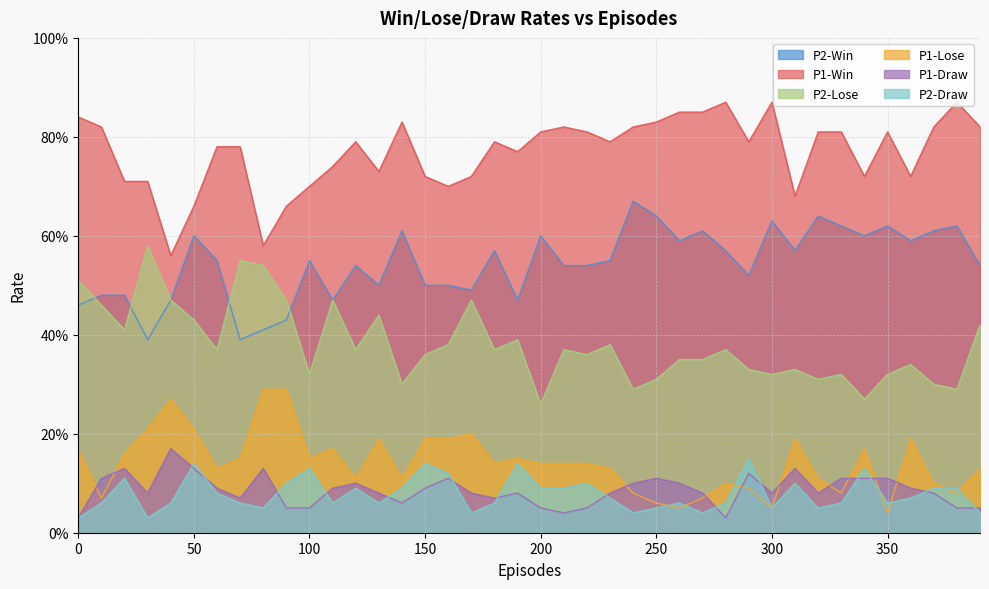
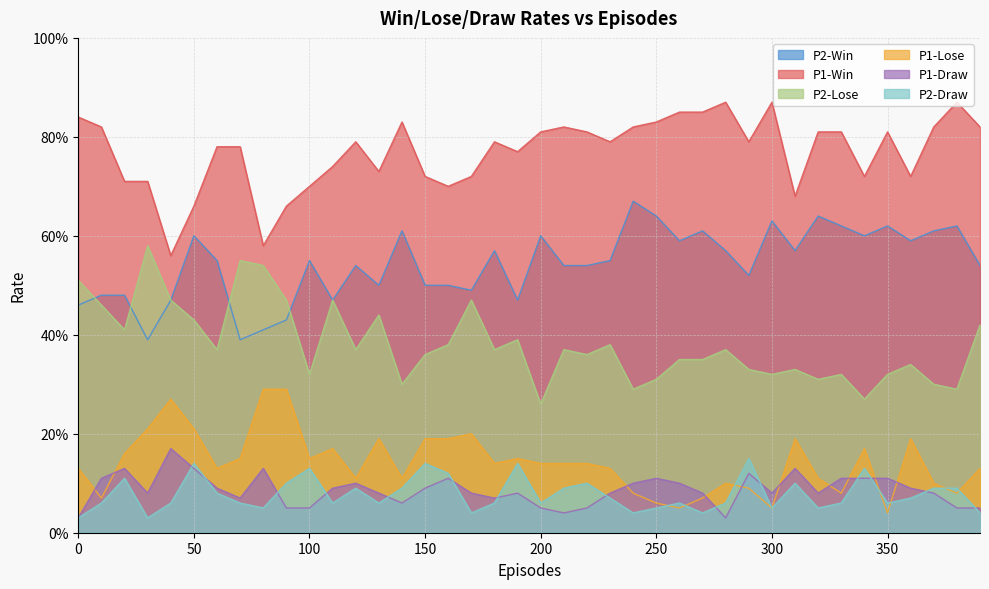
P1-Lose, 0: 17% -> 13%
P2-Draw, 200: 9% -> 6%
